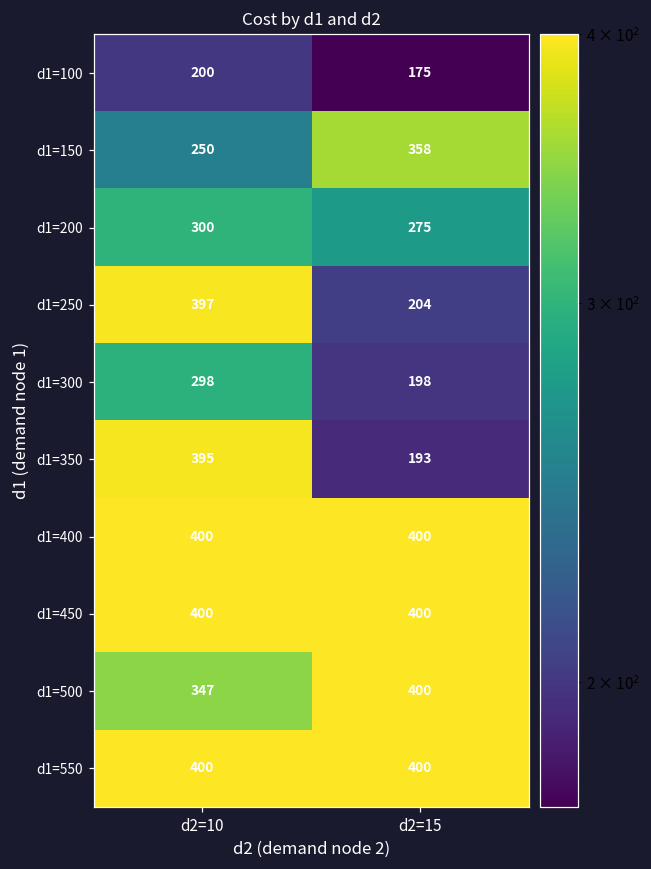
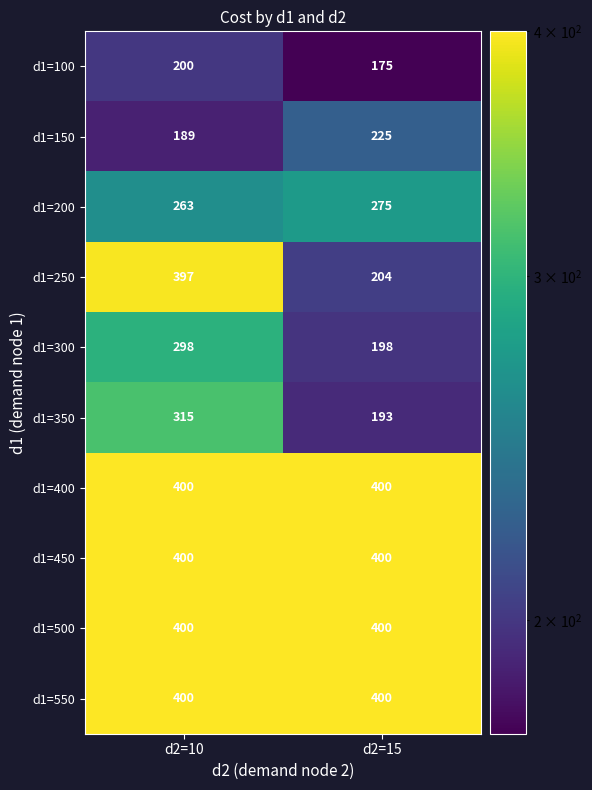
d1=150, d2=10: 250 -> 189
d1=150, d2=15: 358 -> 225
d1=200, d2=10: 300 -> 263
d1=350, d2=10: 395 -> 315
d1=500, d2=10: 347 -> 400
